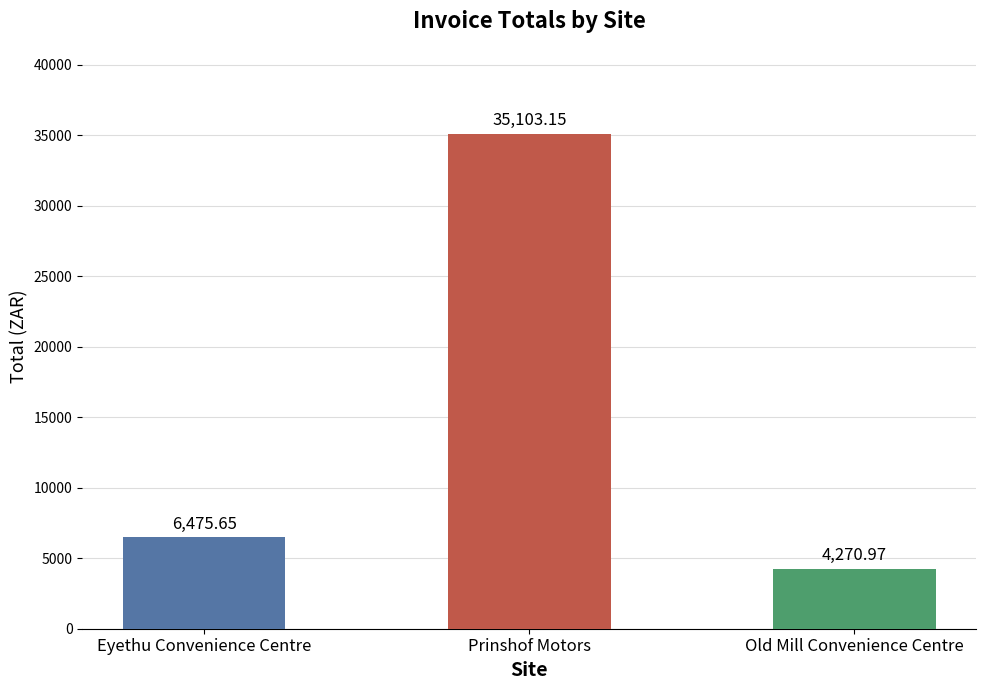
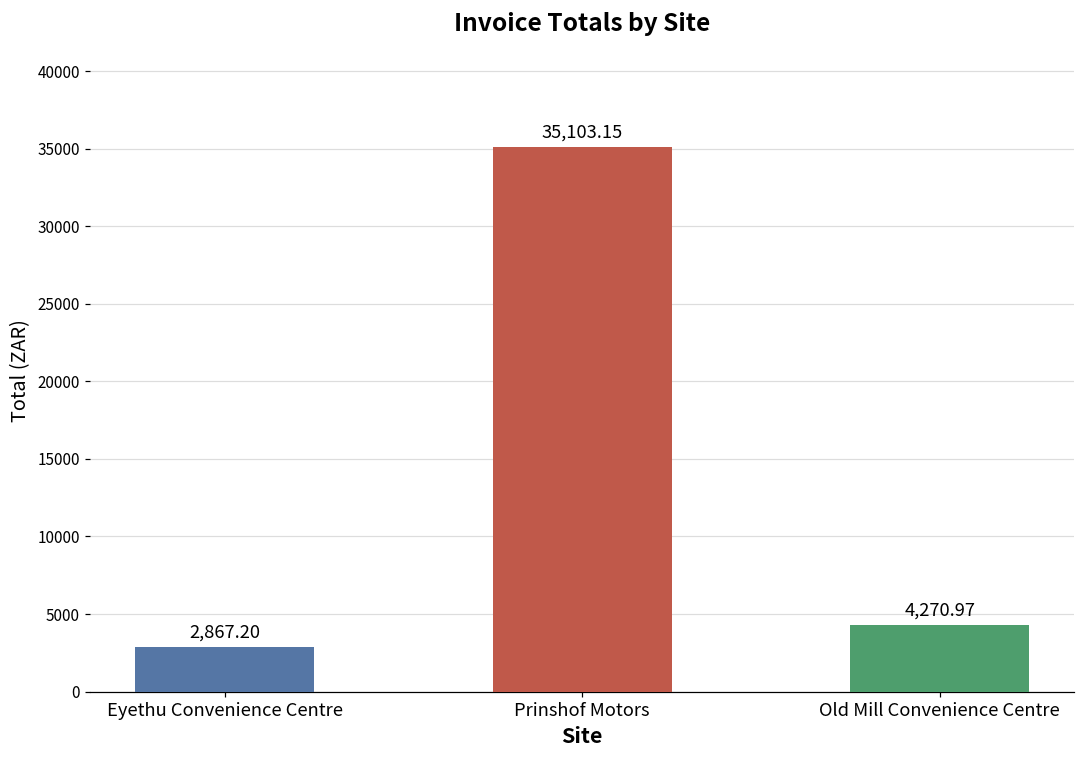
Eyethu Convenience Centre: 6,475.65 -> 2,867.20
